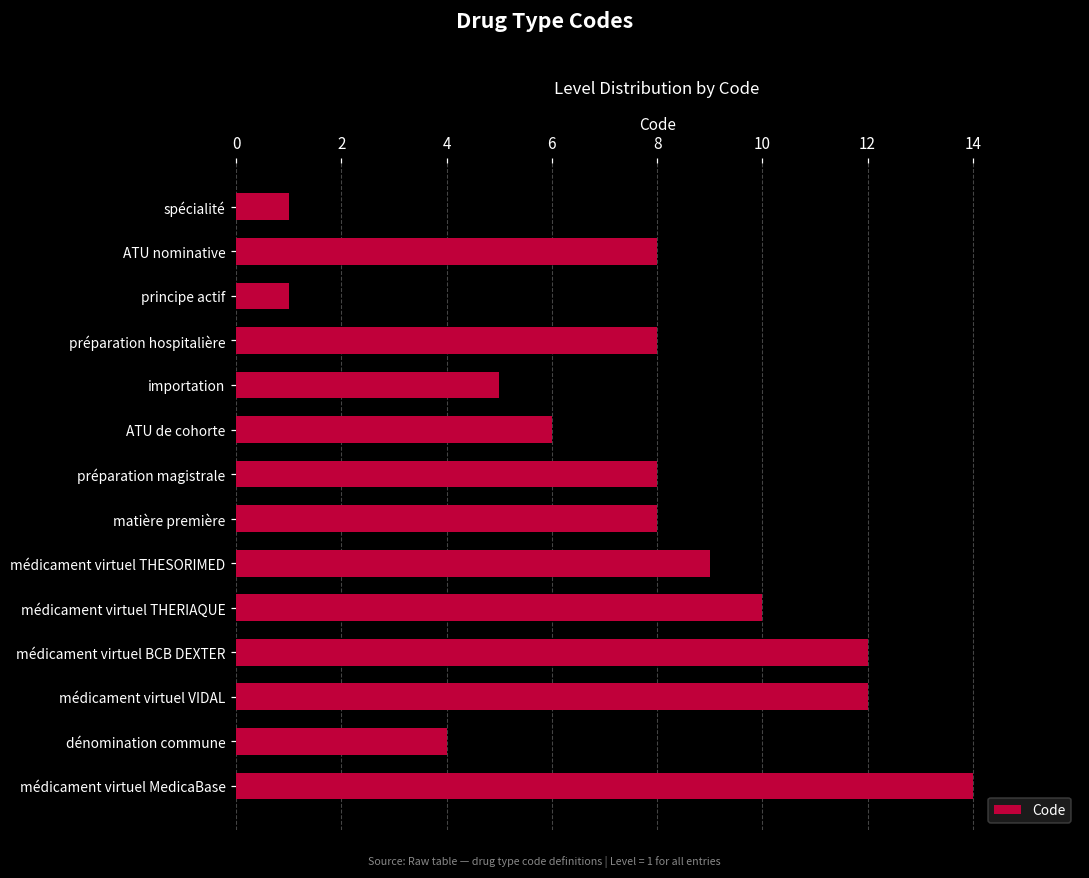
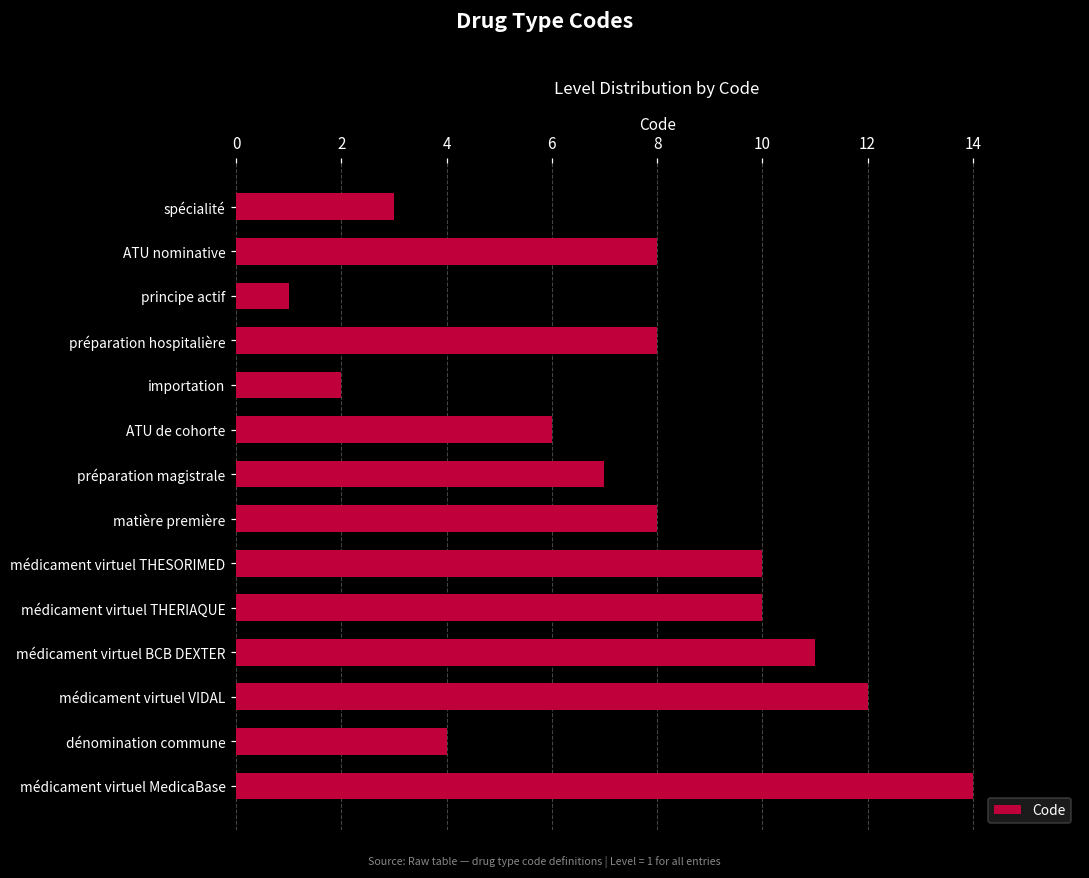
spécialité: 1 -> 3
importation: 5 -> 2
préparation magistrale: 8 -> 7
médicament virtuel THESORIMED: 9 -> 10
médicament virtuel BCB DEXTER: 12 -> 11
